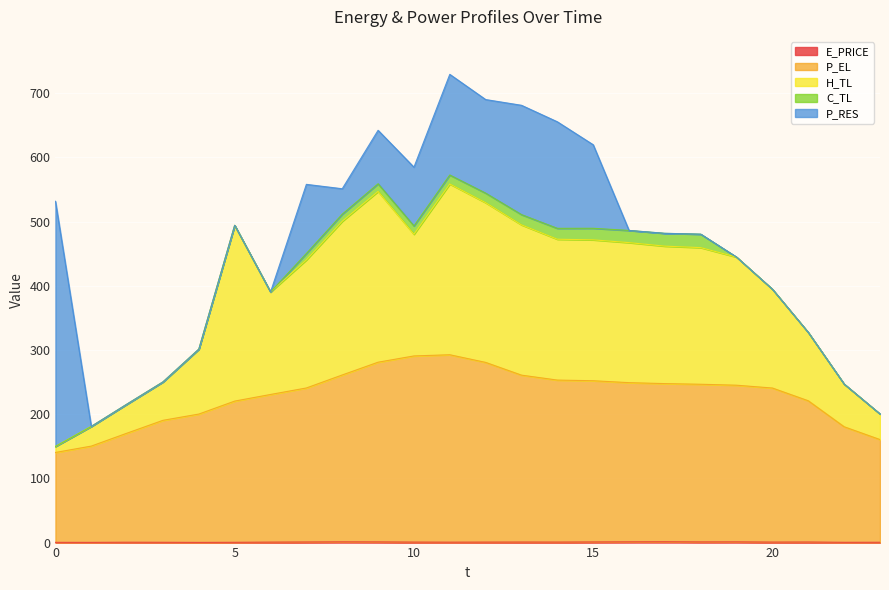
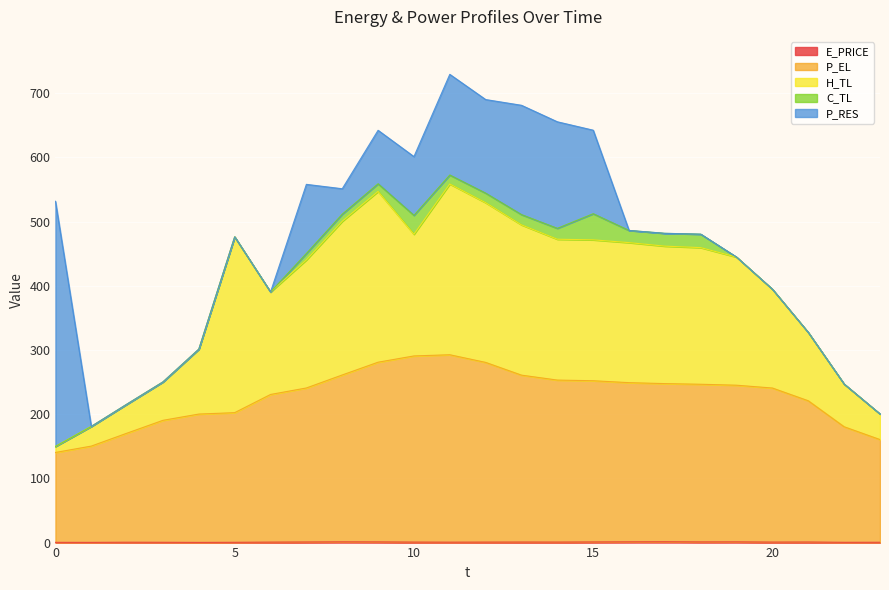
P_EL, 5: 220 -> 200
C_TL, 10: 10 -> 30
C_TL, 15: 20 -> 40
